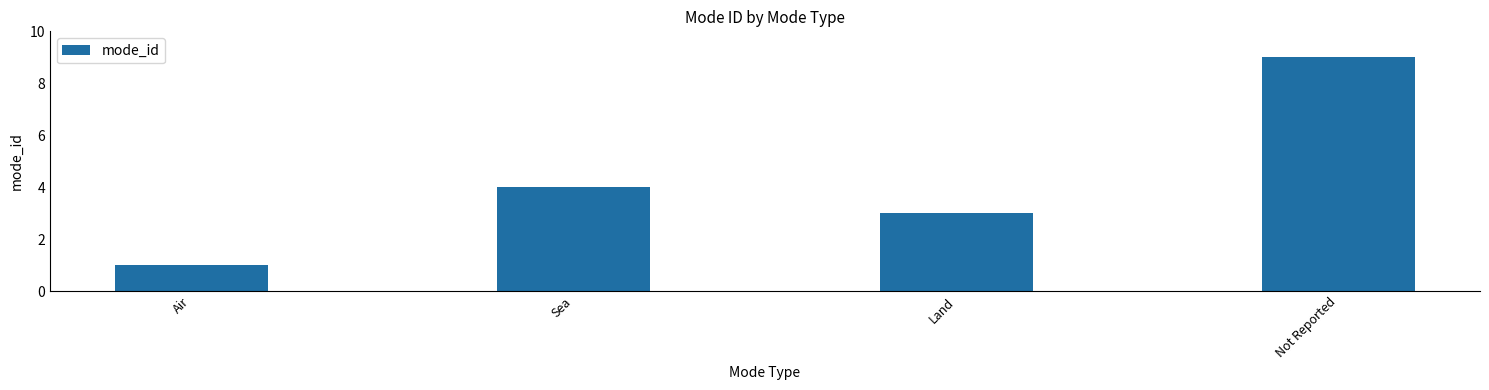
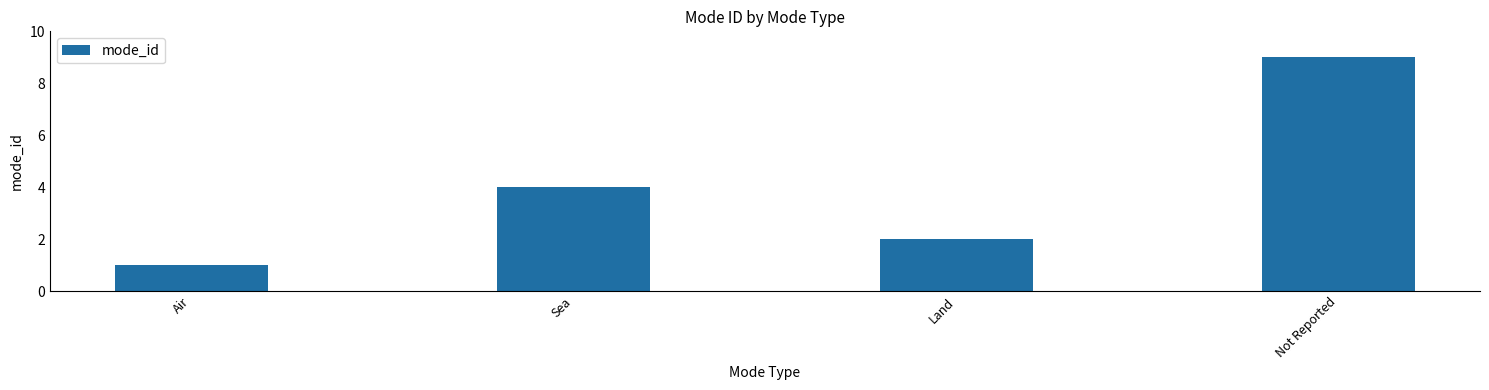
Land: 3 -> 2
